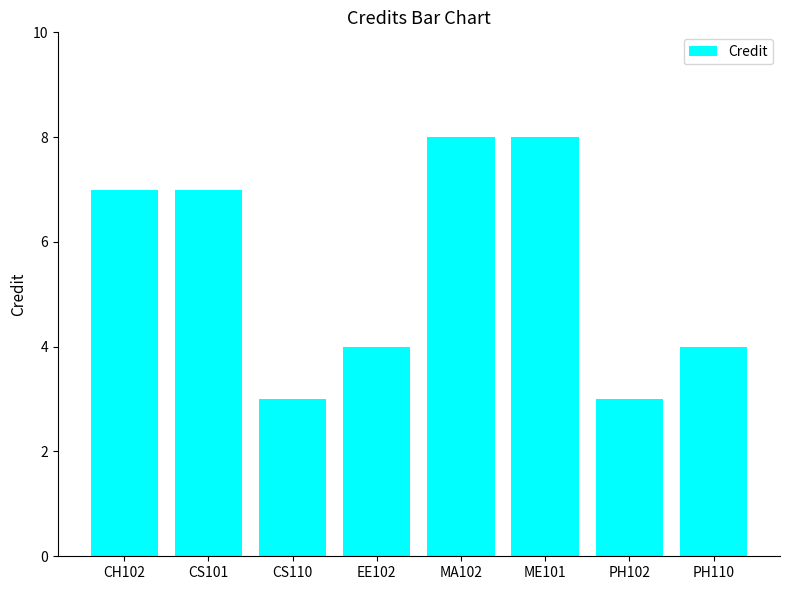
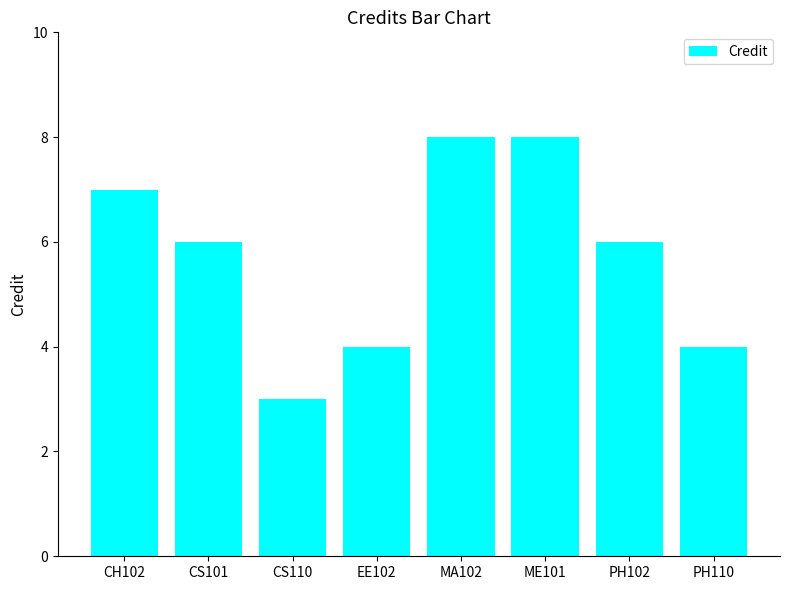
CS101: 7 -> 6
PH102: 3 -> 6
